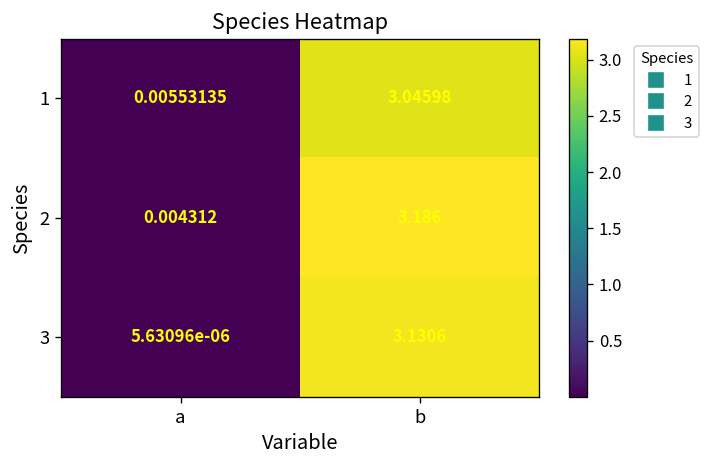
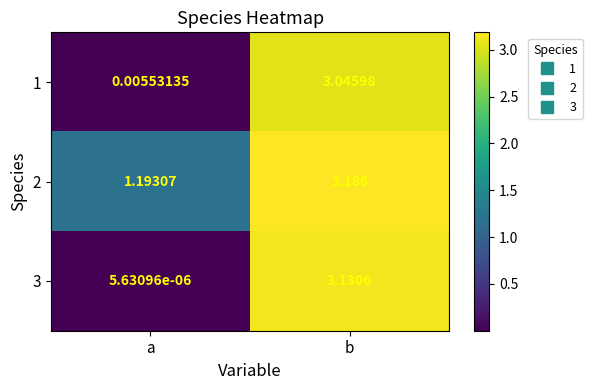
2, a: 0.004312 -> 1.19307
